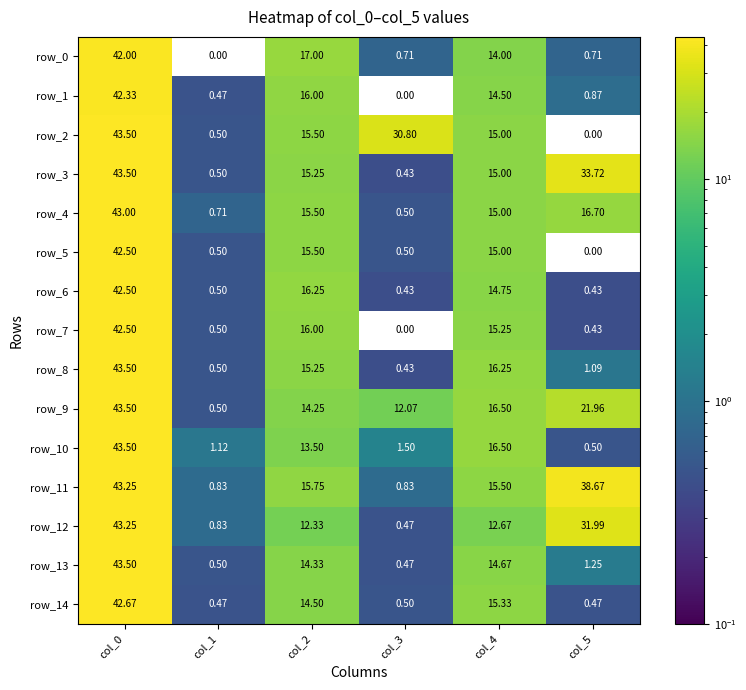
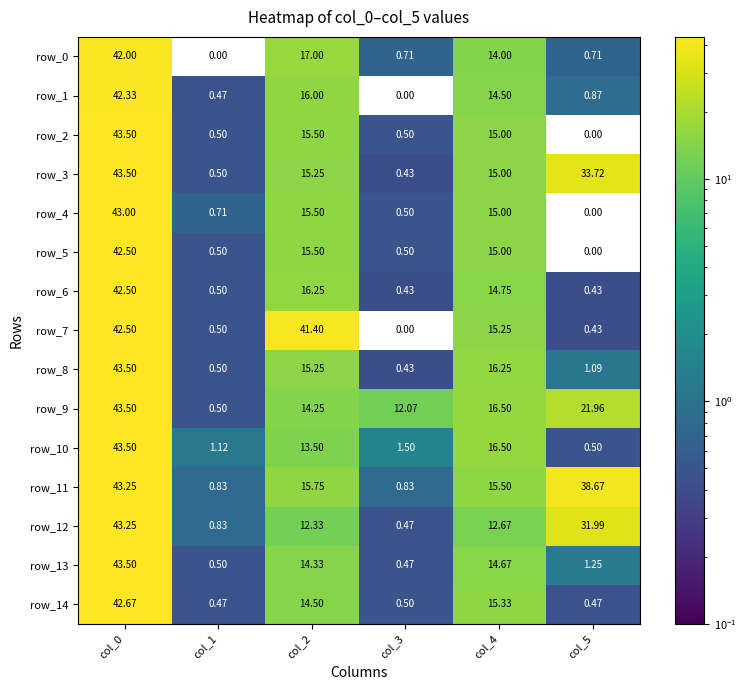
row_2, col_3: 30.80 -> 0.50
row_4, col_5: 16.70 -> 0.00
row_7, col_2: 16.00 -> 41.40
